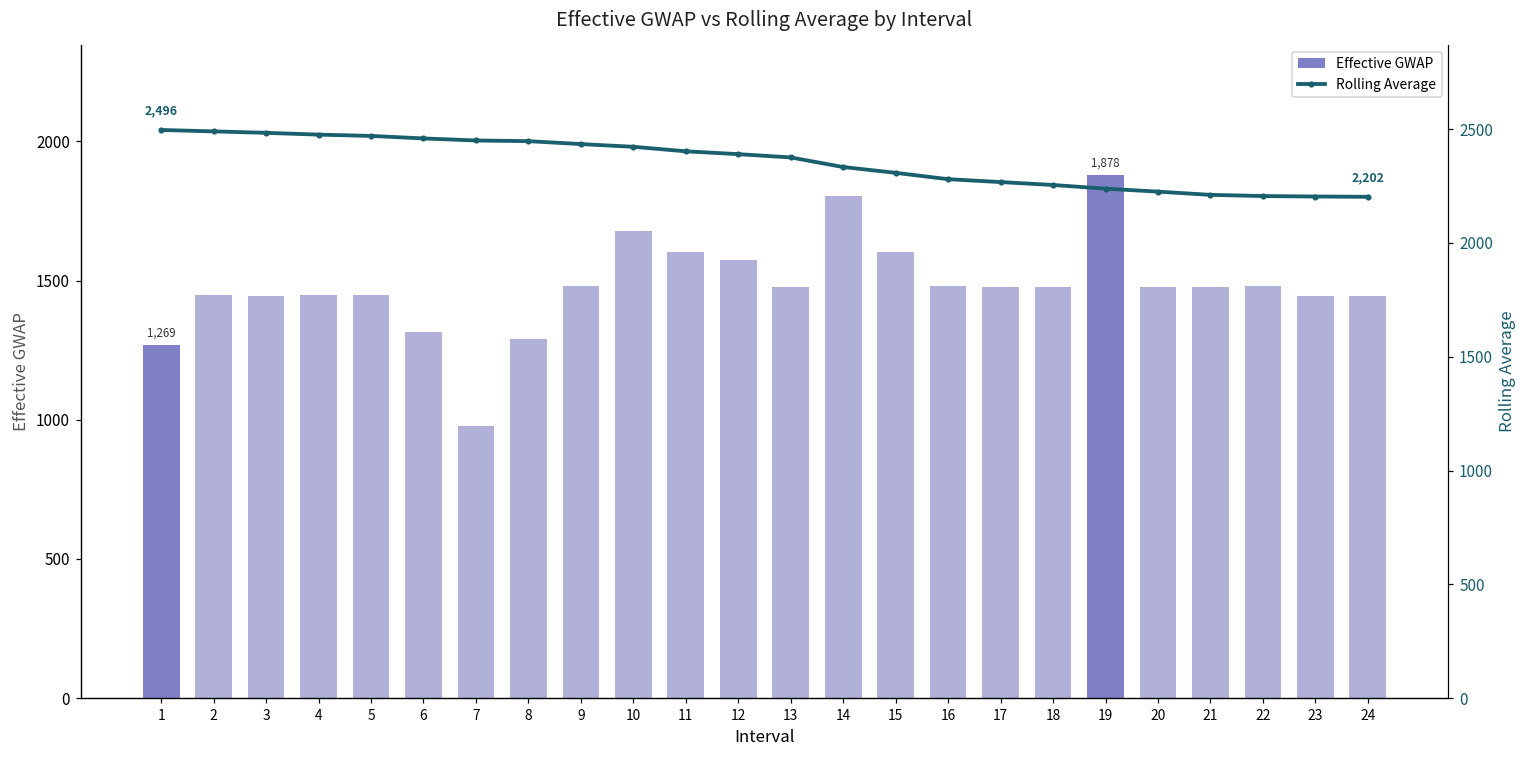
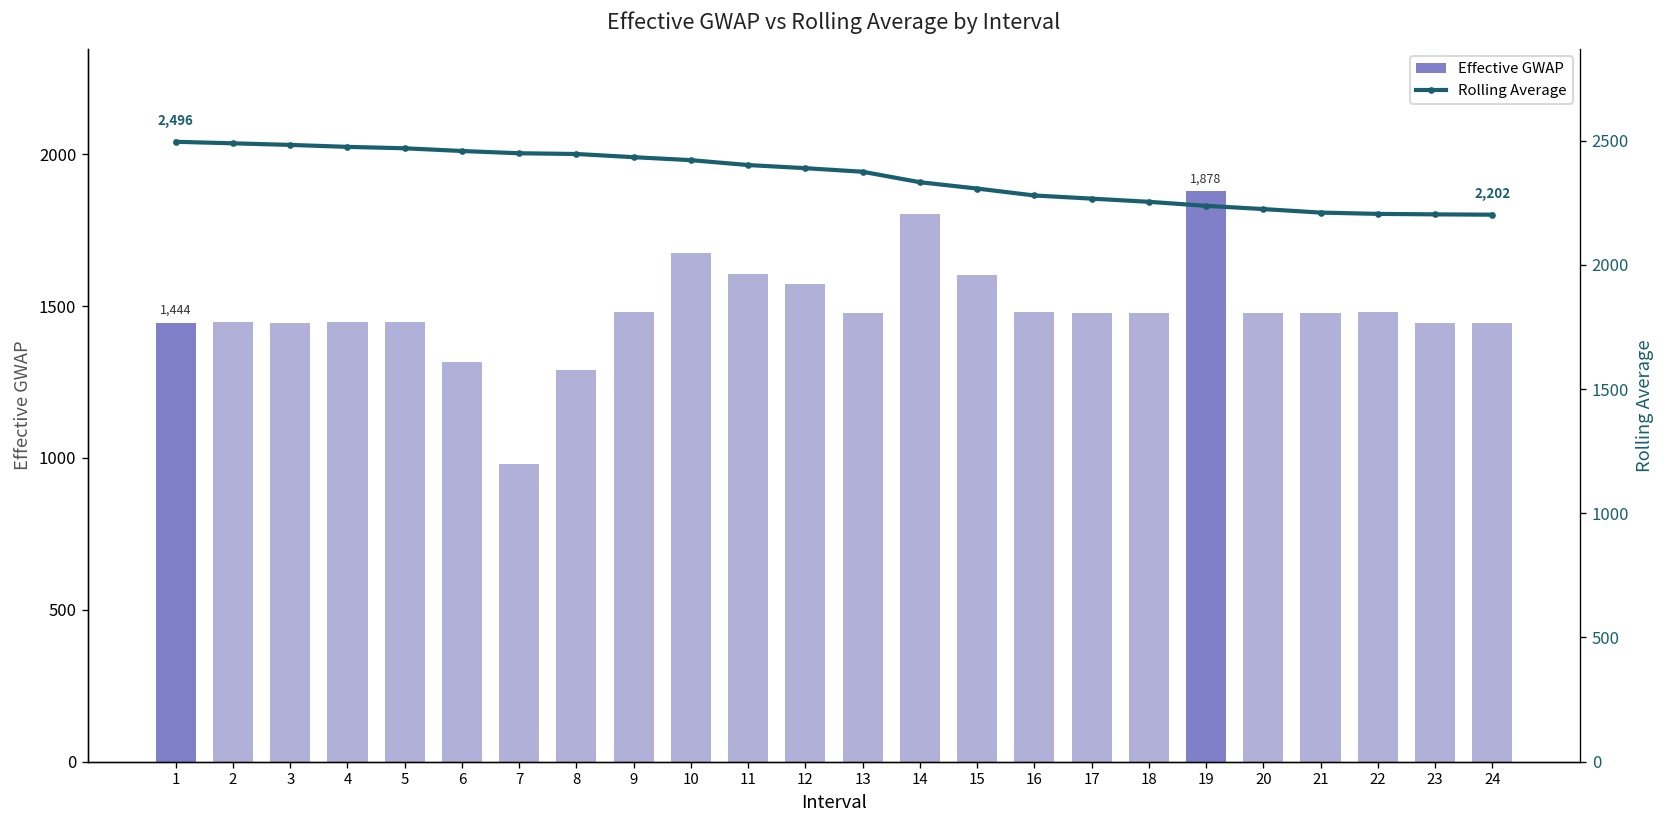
Effective GWAP, 1: 1,269 -> 1,444
